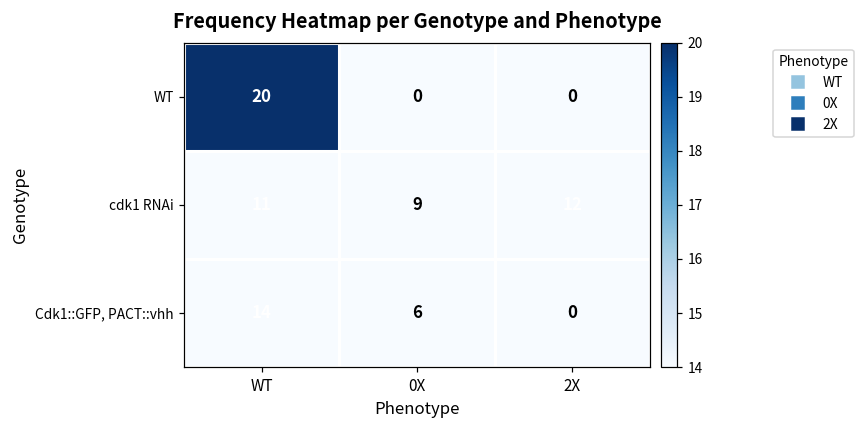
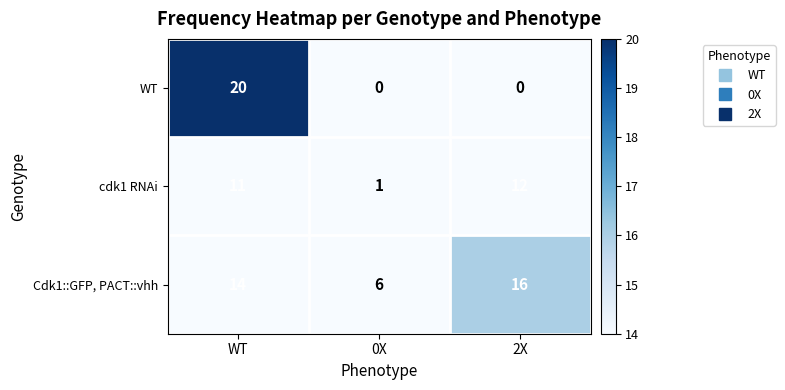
cdk1 RNAi, 0X: 9 -> 1
Cdk1::GFP, PACT::vhh, 2X: 0 -> 16
